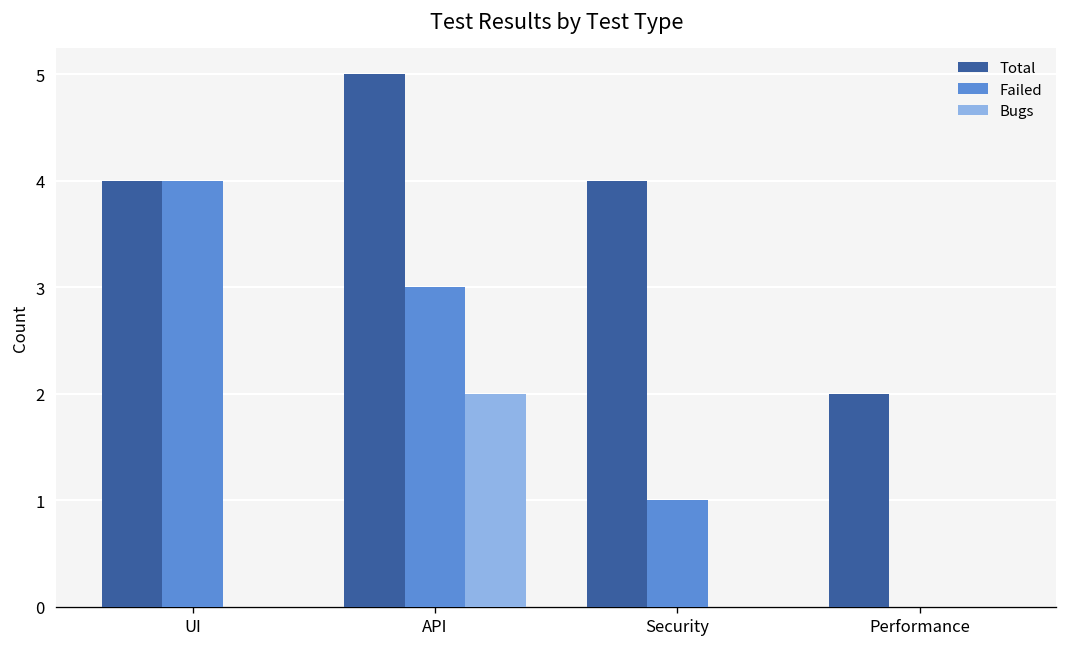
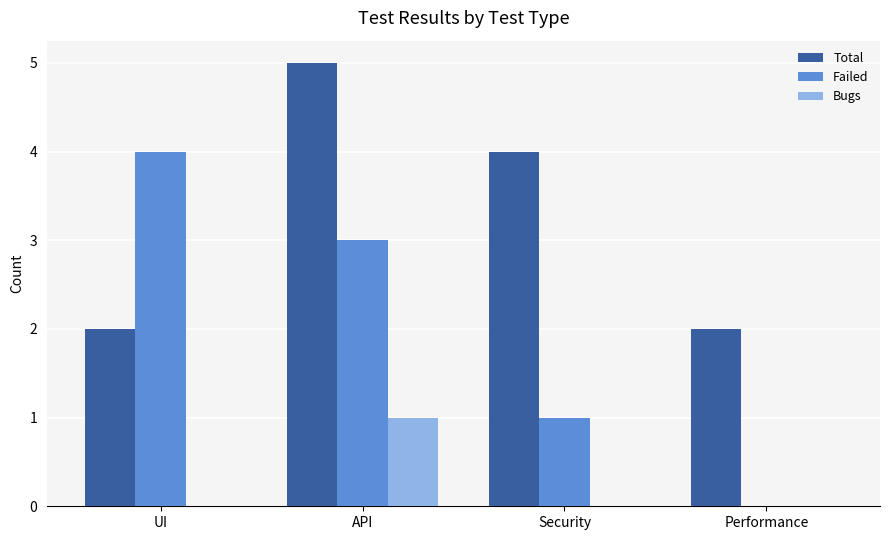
Total, UI: 4 -> 2
Bugs, API: 2 -> 1
